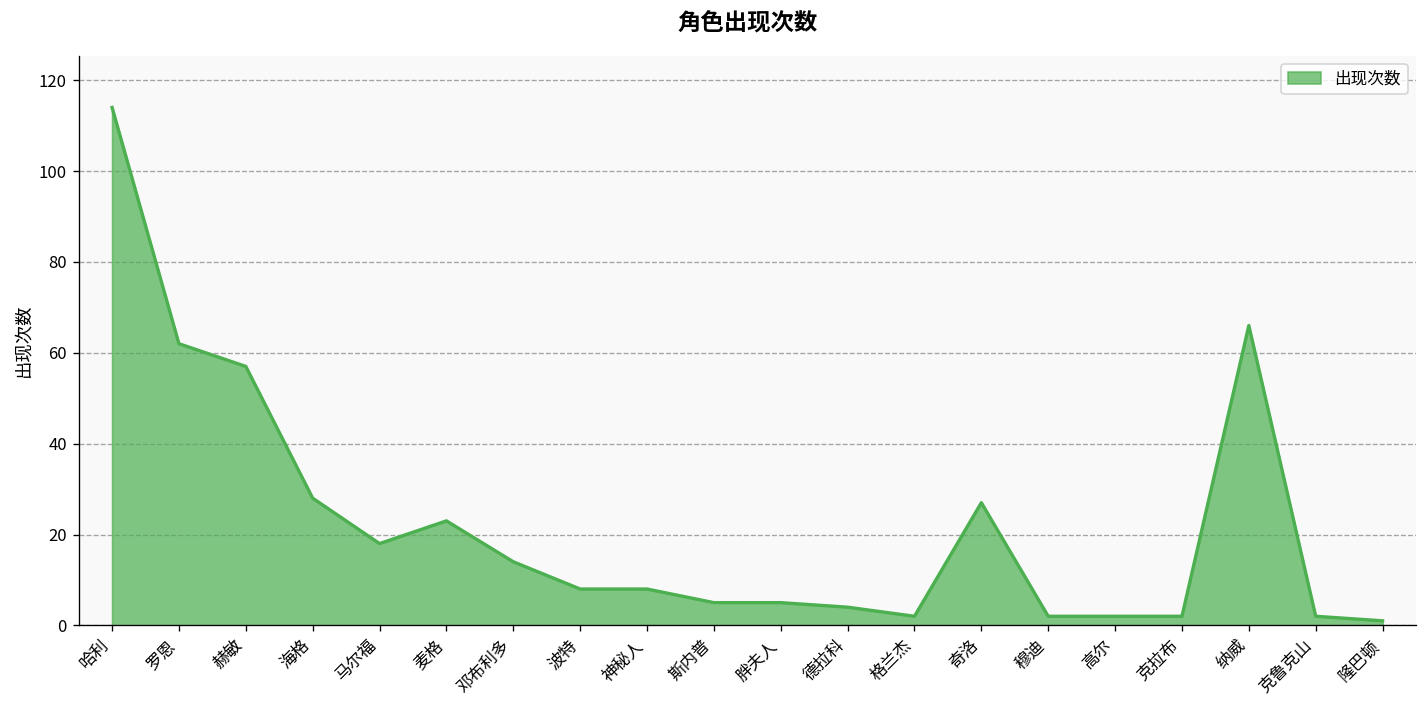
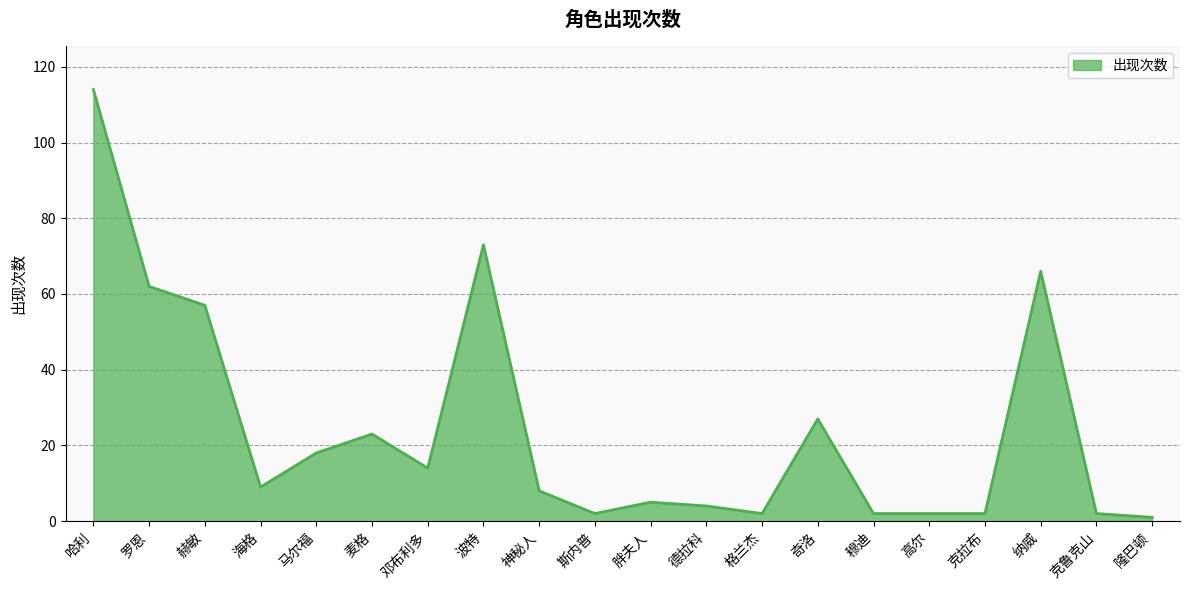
海格: 28 -> 9
波特: 8 -> 73
斯内普: 5 -> 2
